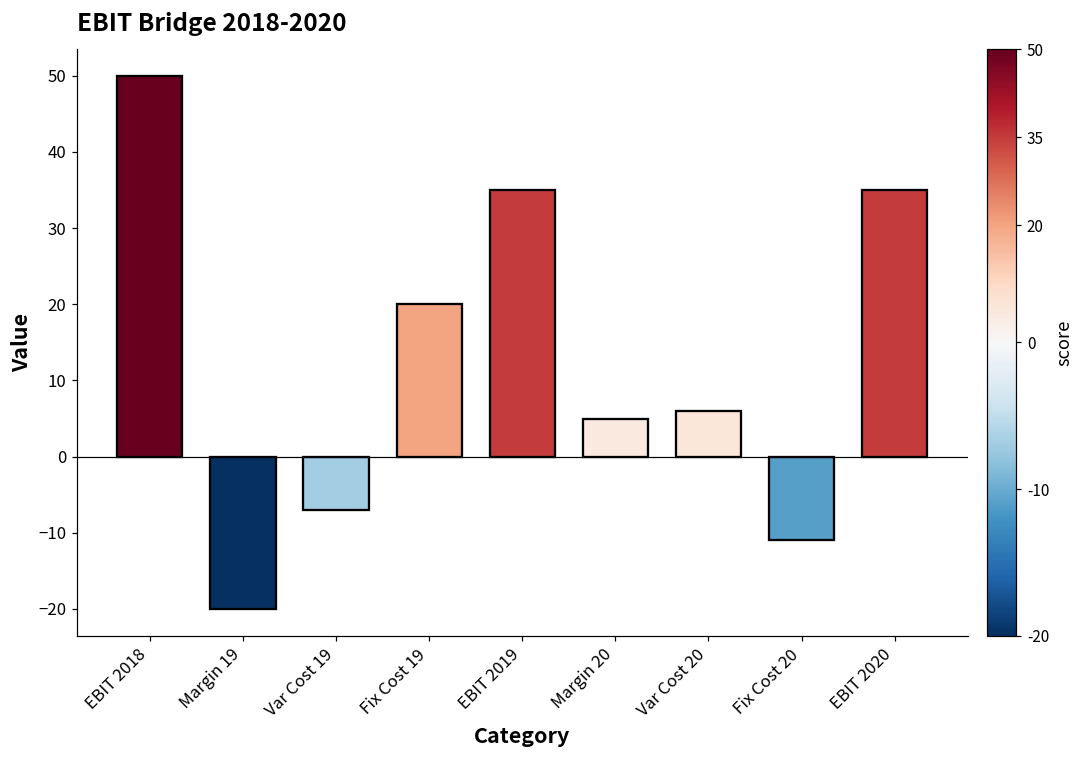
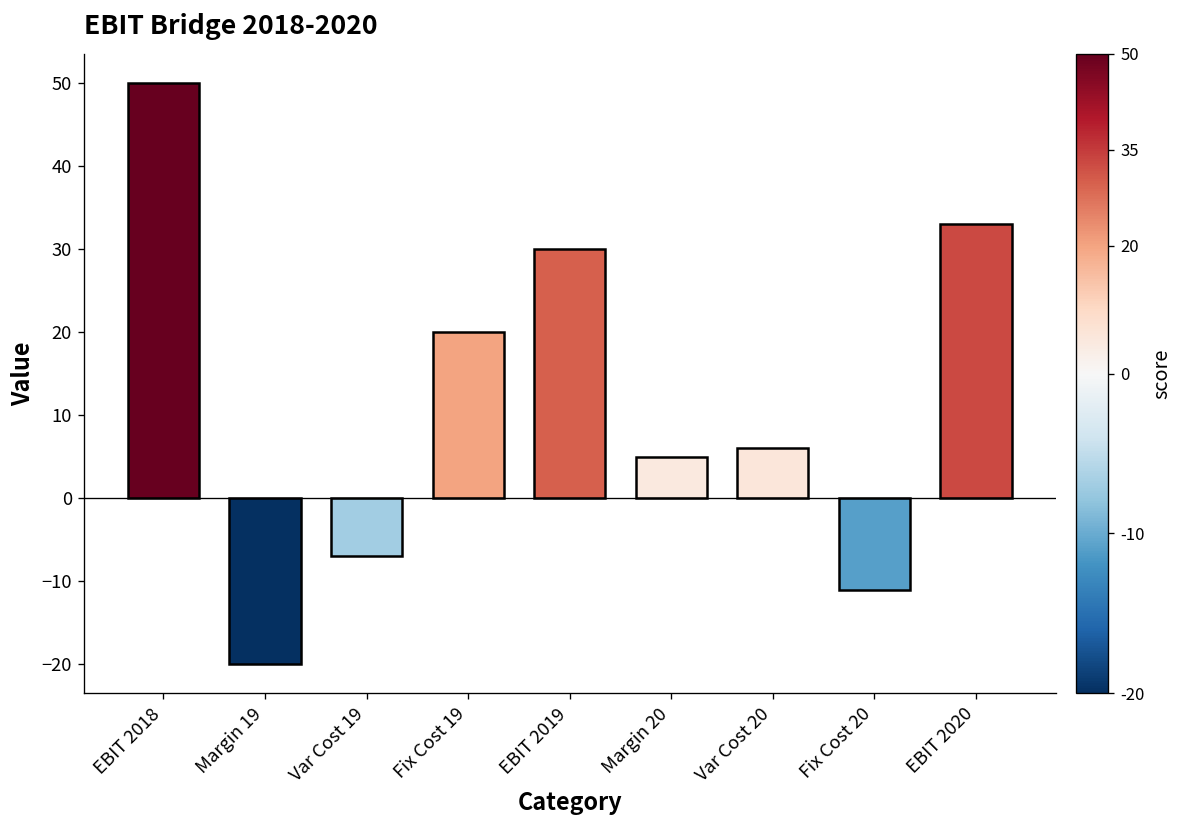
EBIT 2019: 35 -> 30
EBIT 2020: 35 -> 33
